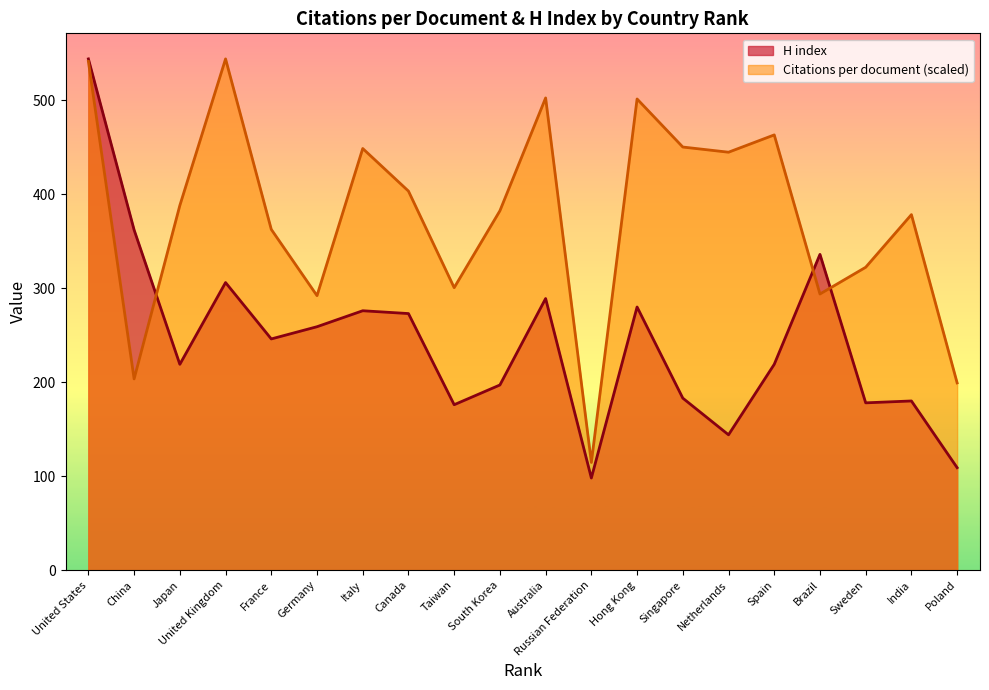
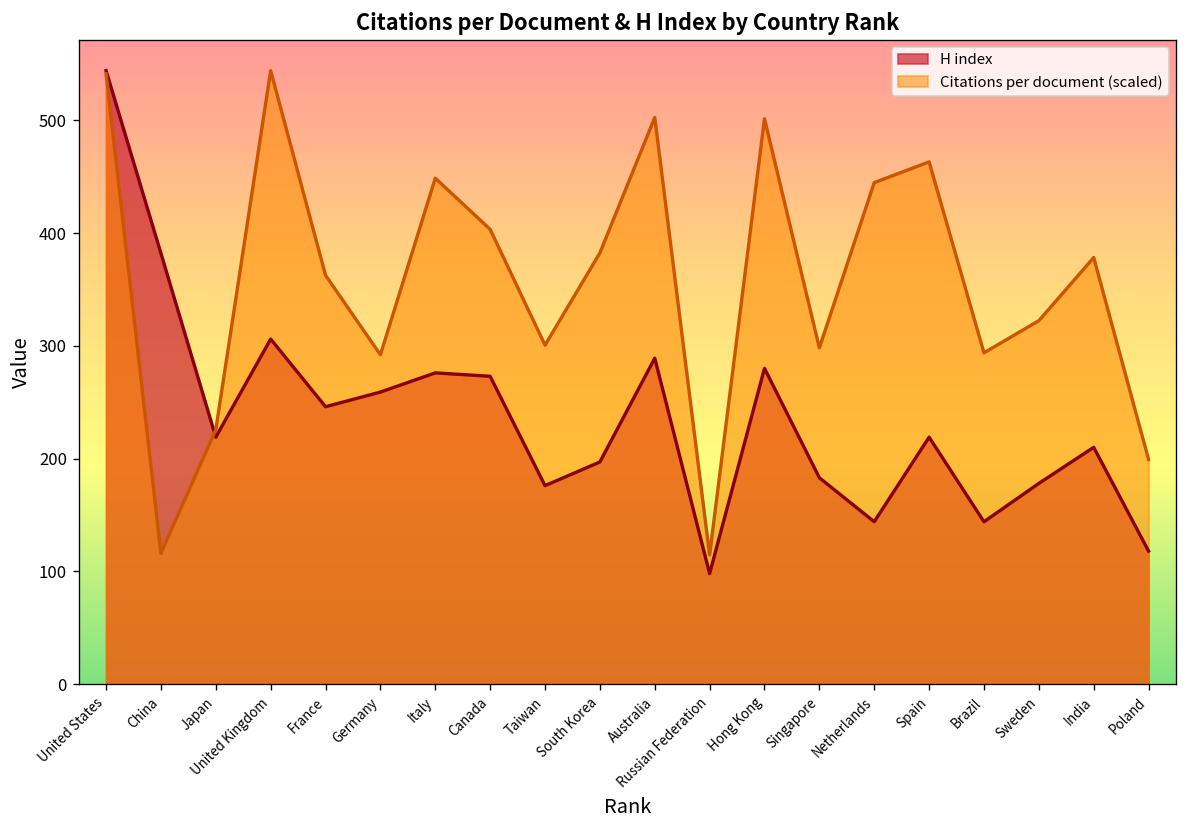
H index, China: 360 -> 380
Citations per document (scaled), China: 200 -> 120
Citations per document (scaled), Japan: 390 -> 230
Citations per document (scaled), Singapore: 450 -> 300
H index, Brazil: 340 -> 140
H index, India: 180 -> 210
H index, Poland: 110 -> 120
